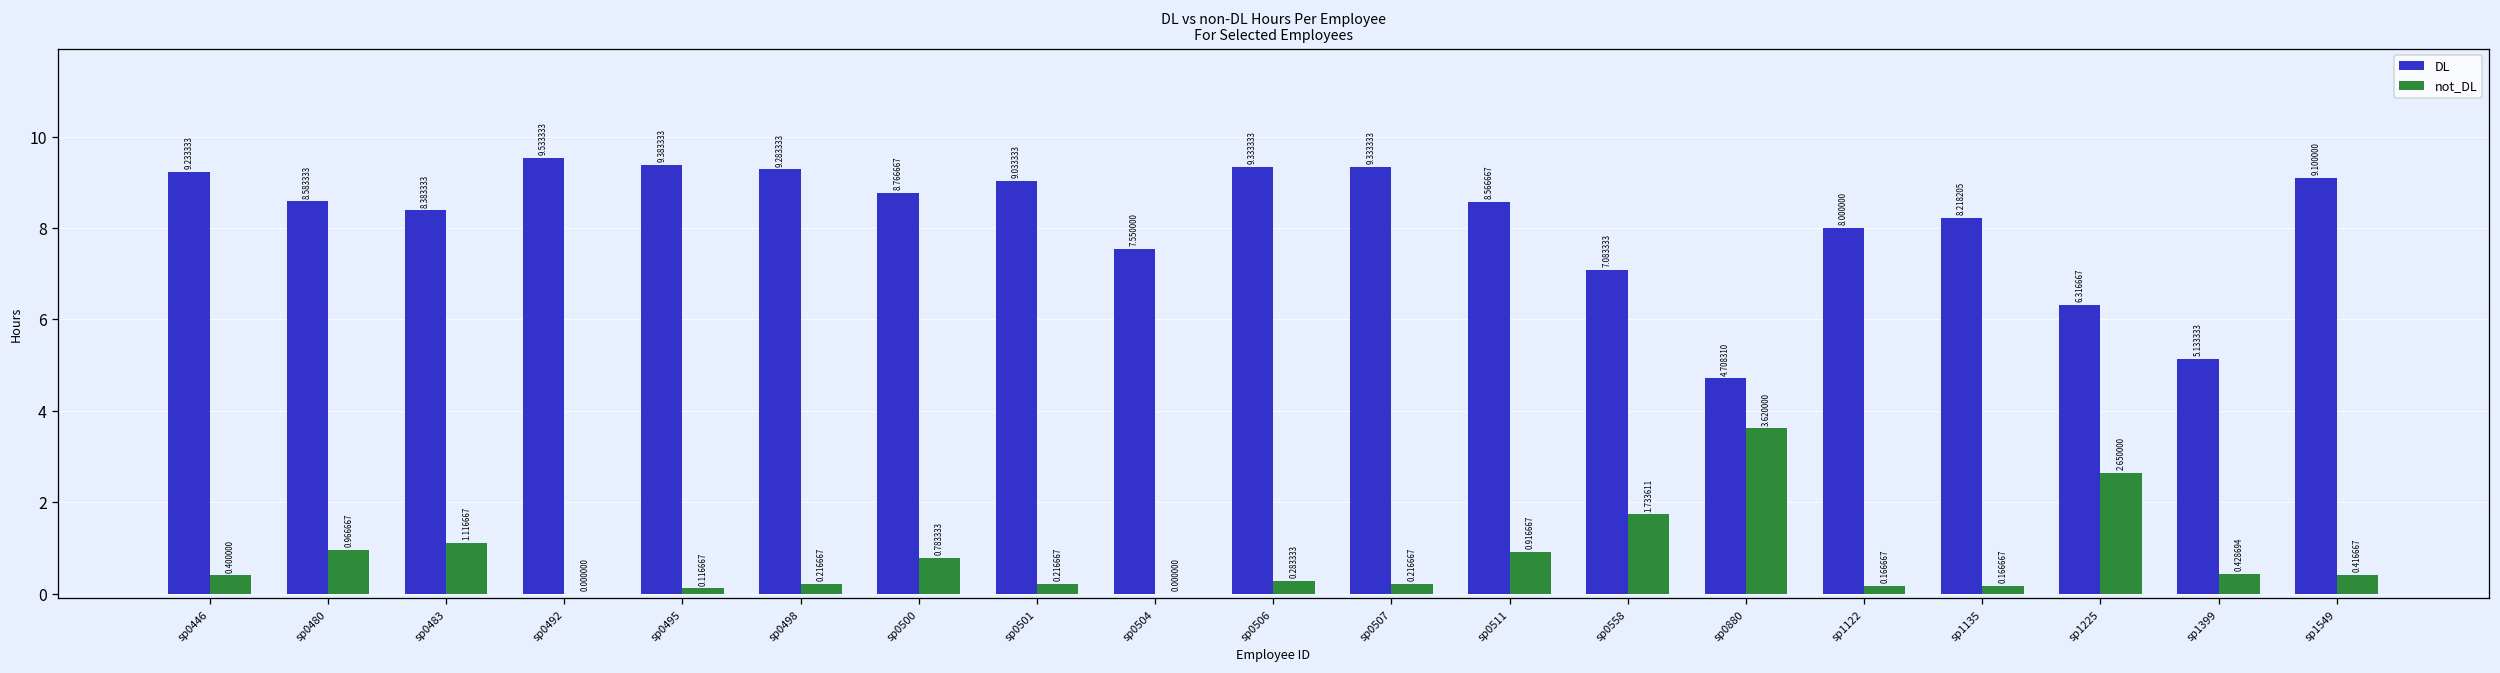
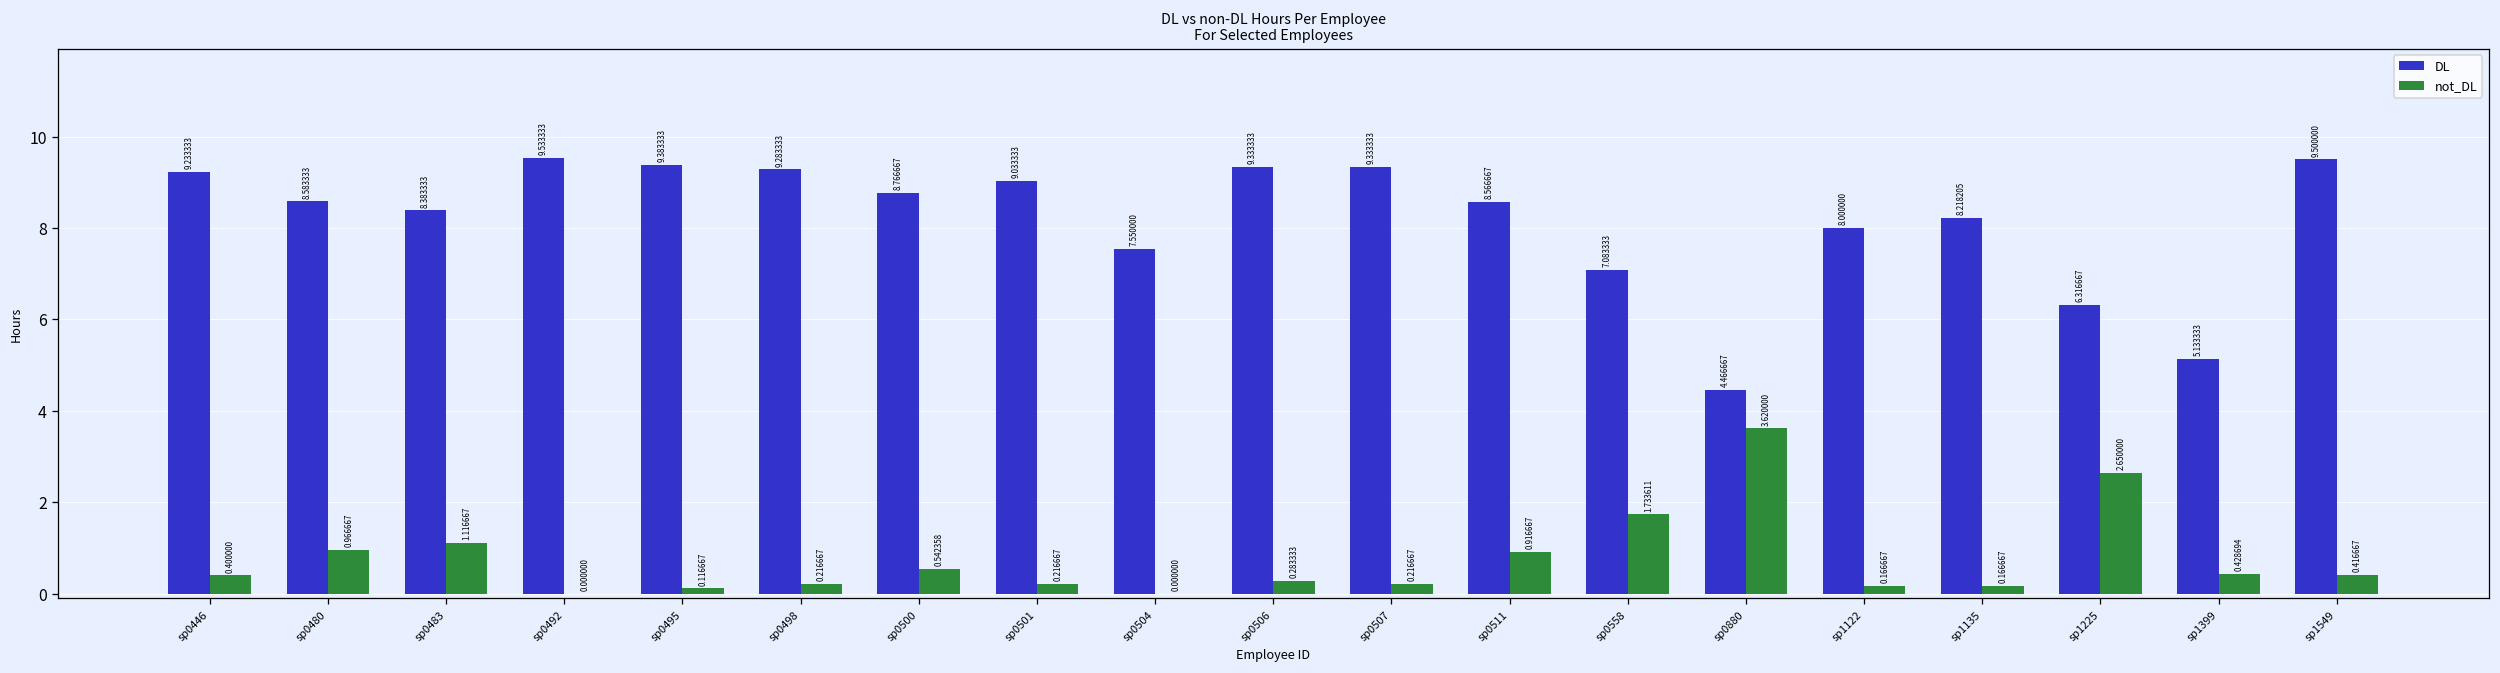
not_DL, sp0500: 0.783333 -> 0.542358
DL, sp0880: 4.708310 -> 4.466667
DL, sp1549: 9.100000 -> 9.500000
